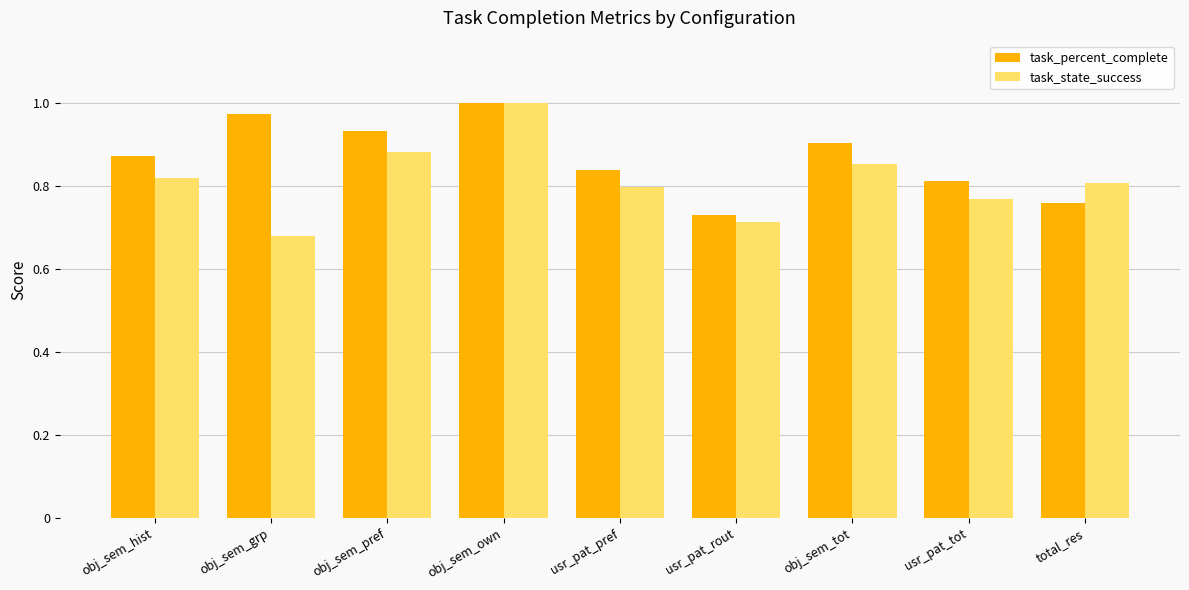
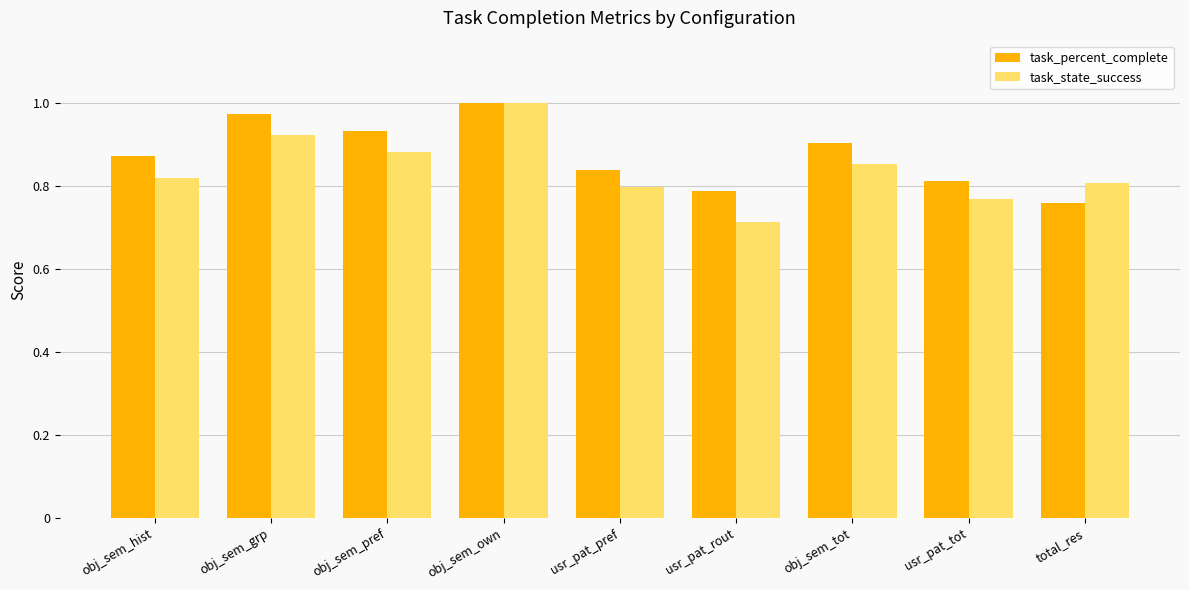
task_state_success, obj_sem_grp: 0.68 -> 0.92
task_percent_complete, usr_pat_rout: 0.73 -> 0.79
